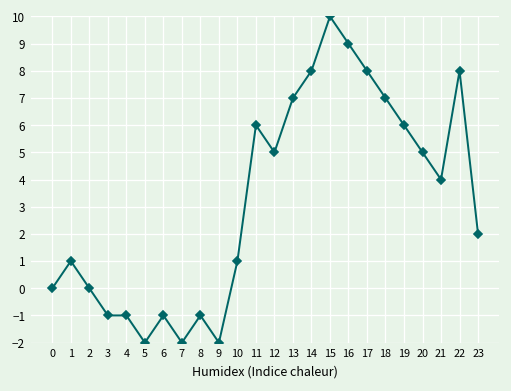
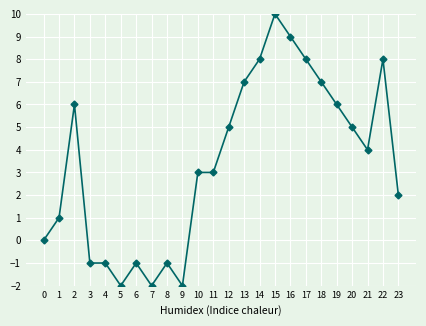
2: 0 -> 6
10: 1 -> 3
11: 6 -> 3
